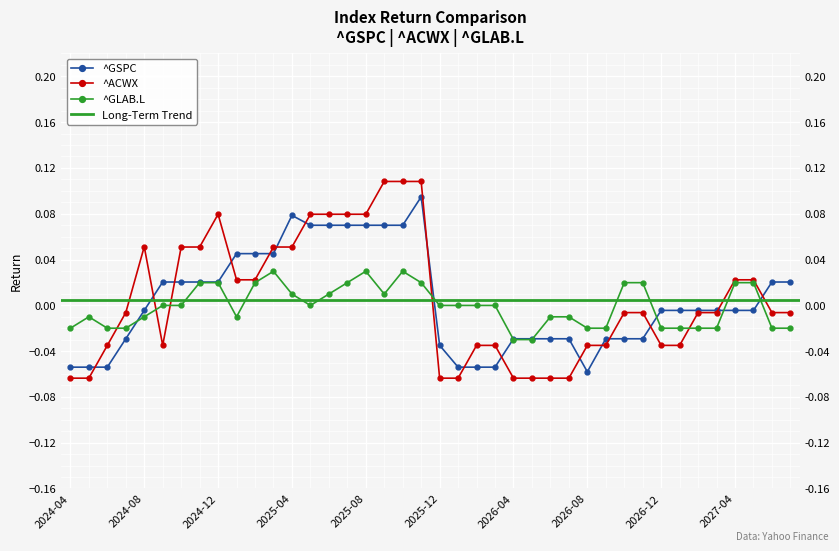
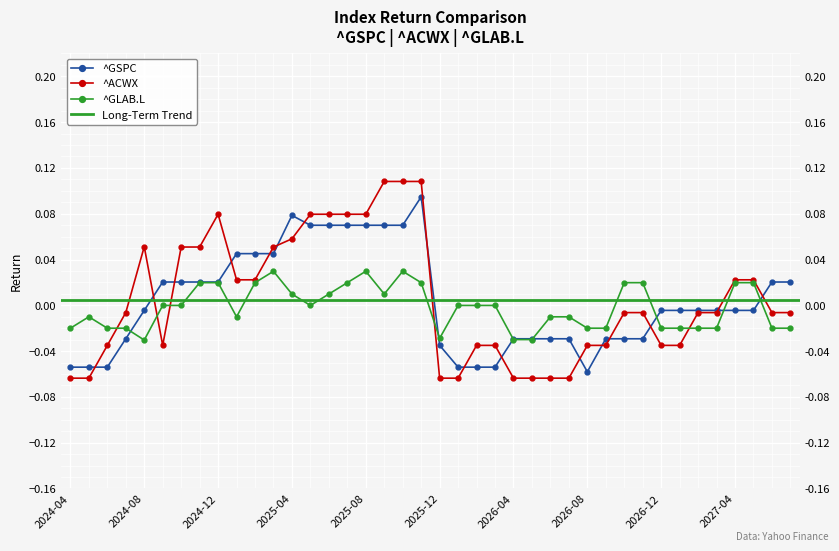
^GLAB.L, 2024-08: -0.010 -> -0.030
^ACWX, 2025-04: 0.051 -> 0.058
^GLAB.L, 2025-12: 0.000 -> -0.029
